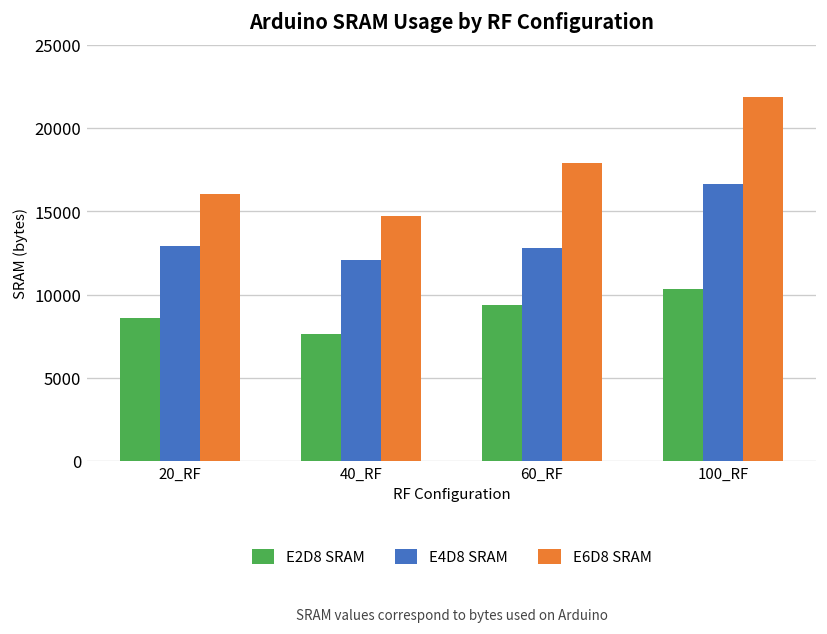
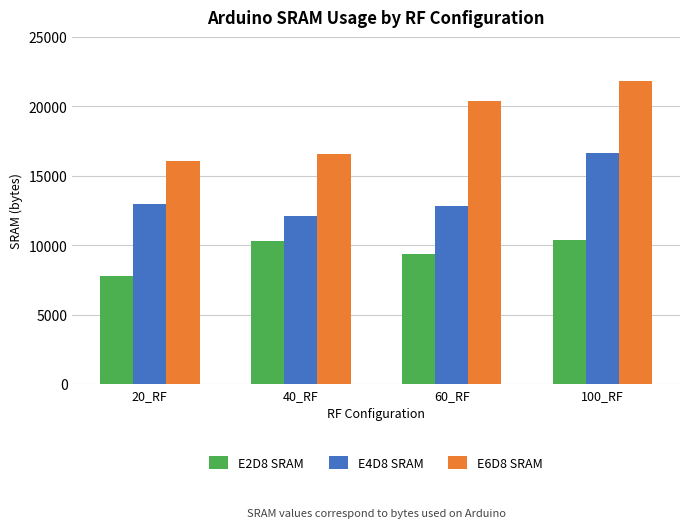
E2D8 SRAM, 20_RF: 8600 -> 7800
E2D8 SRAM, 40_RF: 7600 -> 10300
E6D8 SRAM, 40_RF: 14700 -> 16600
E6D8 SRAM, 60_RF: 17900 -> 20400
